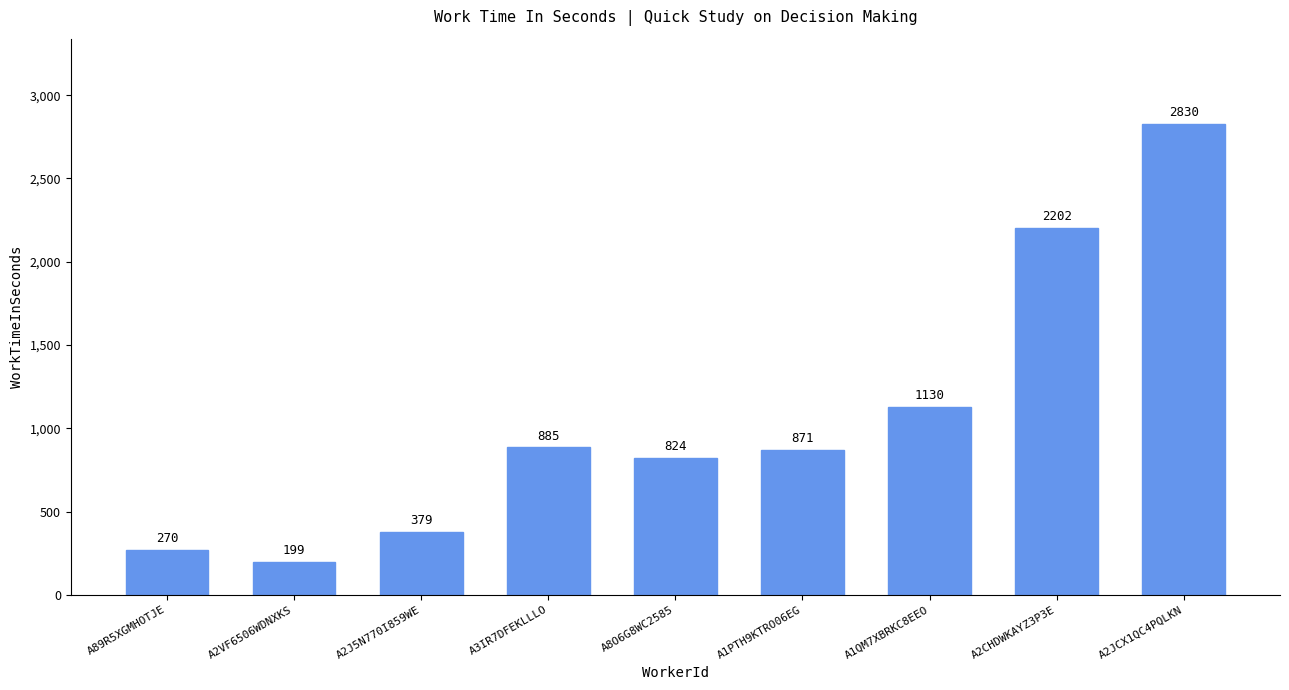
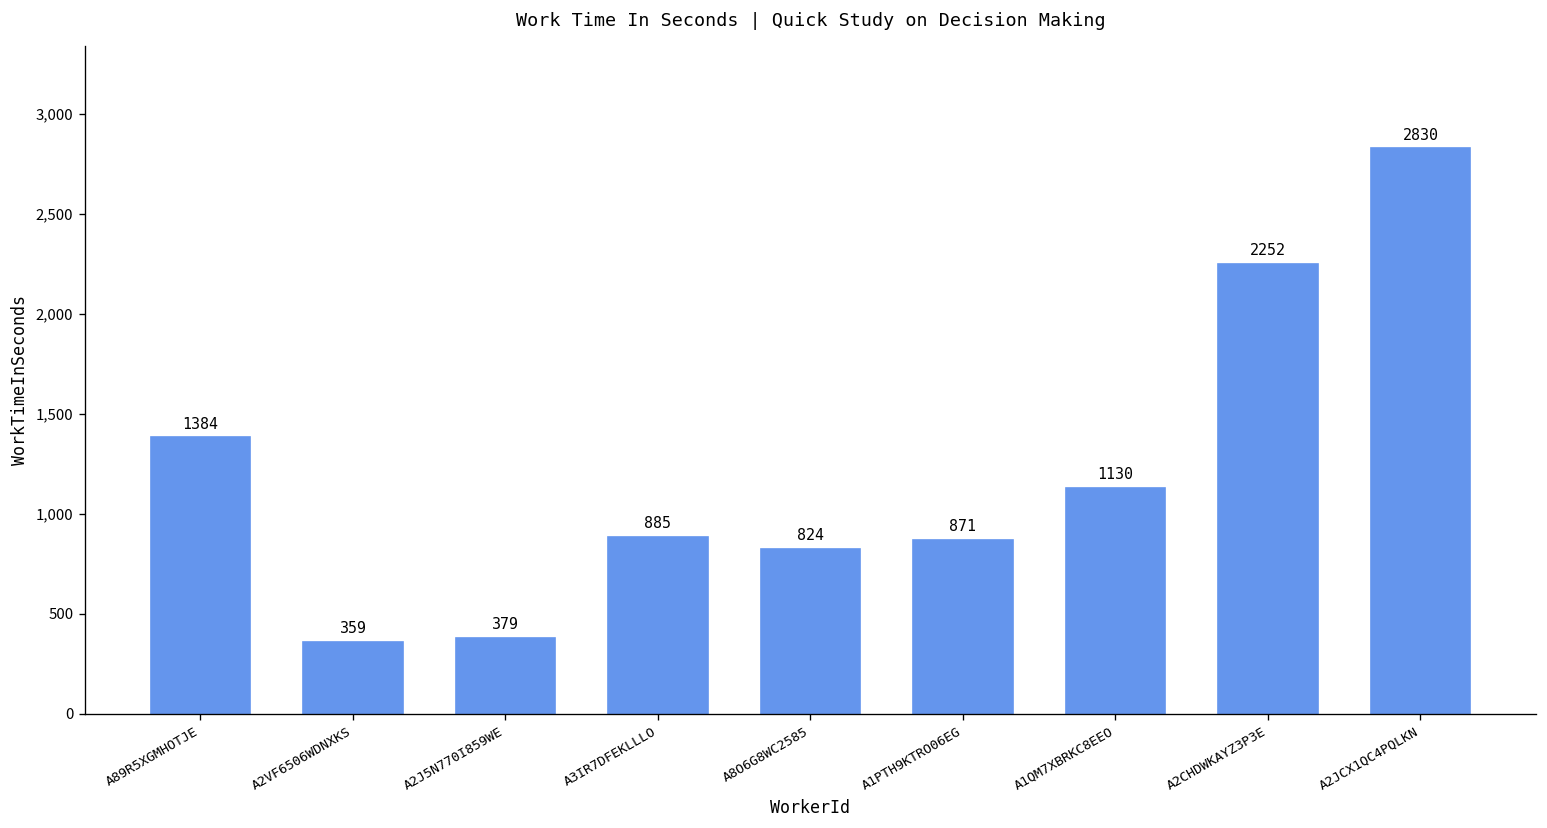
A89R5XGMHOTJE: 270 -> 1384
A2VF6506WDNXKS: 199 -> 359
A2CHDWKAYZ3P3E: 2202 -> 2252
